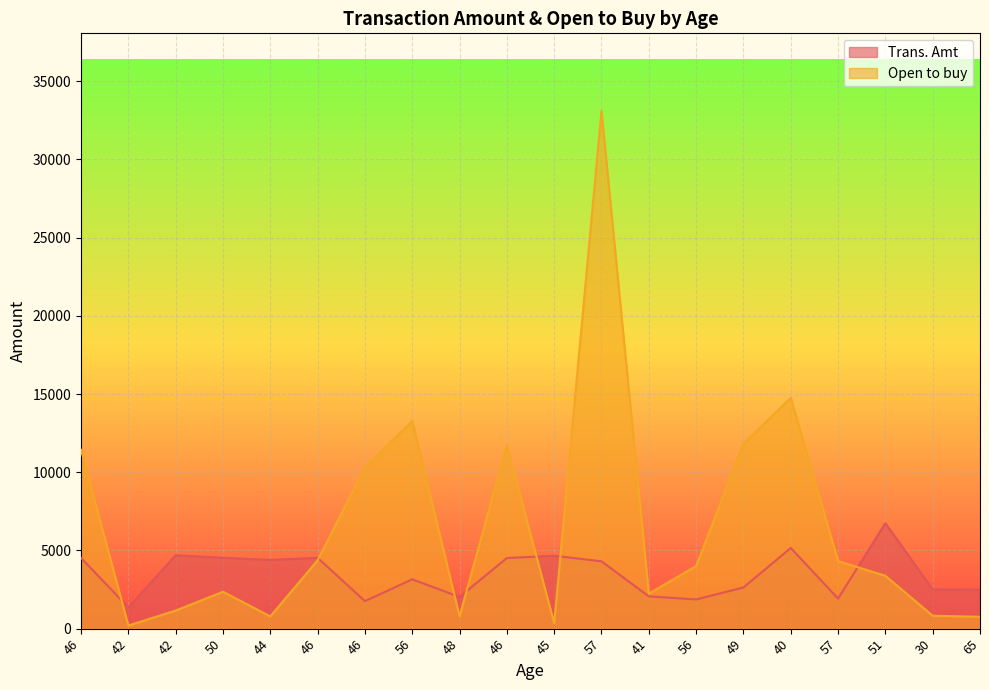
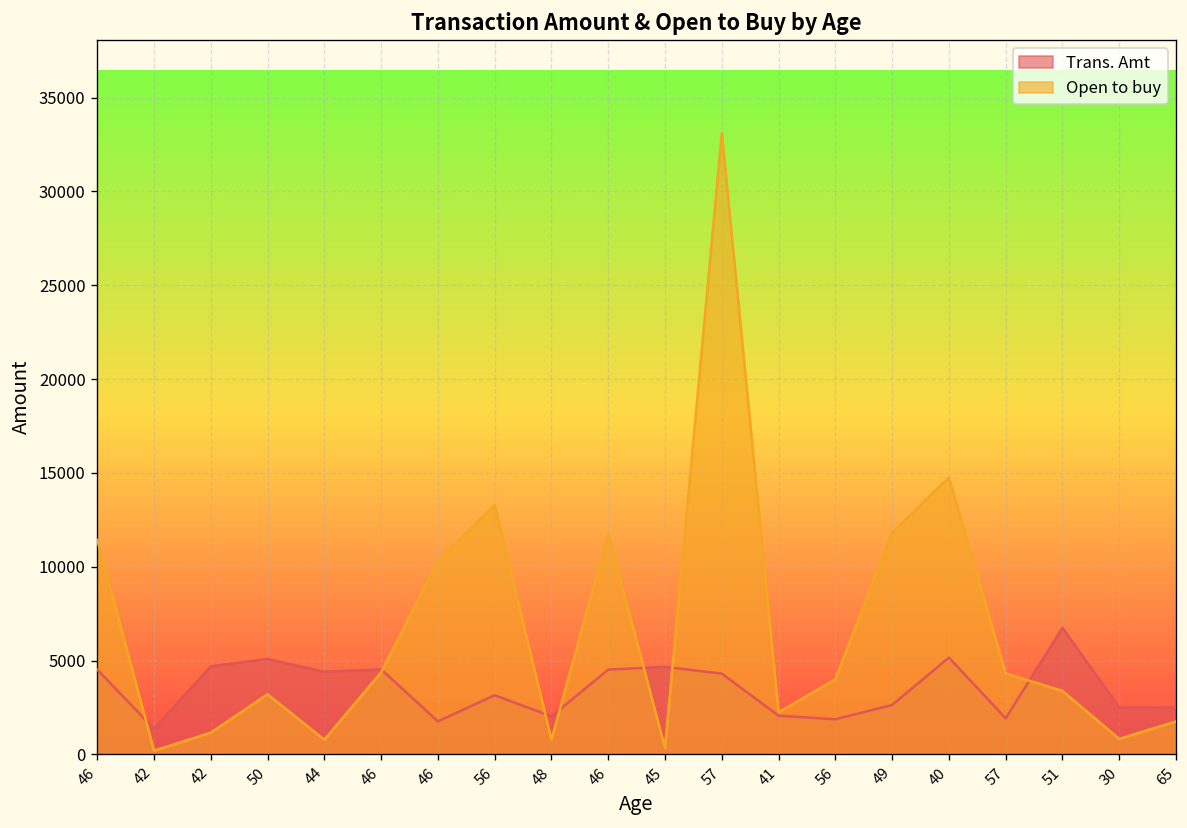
Trans. Amt, 50: 4500 -> 5100
Open to buy, 50: 2400 -> 3200
Open to buy, 65: 800 -> 1800
